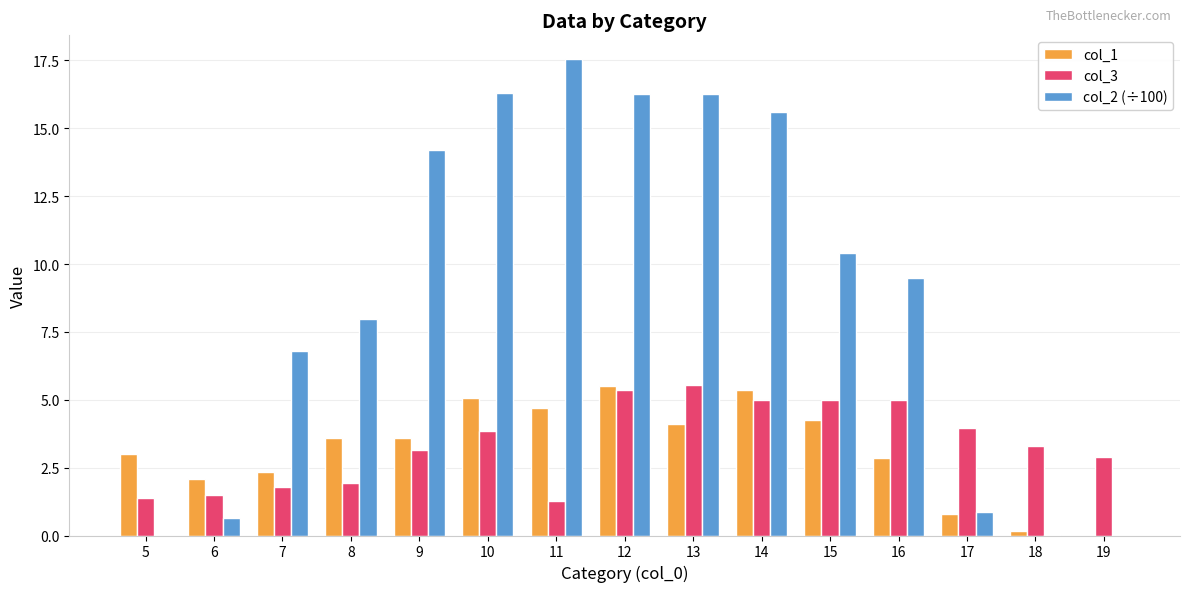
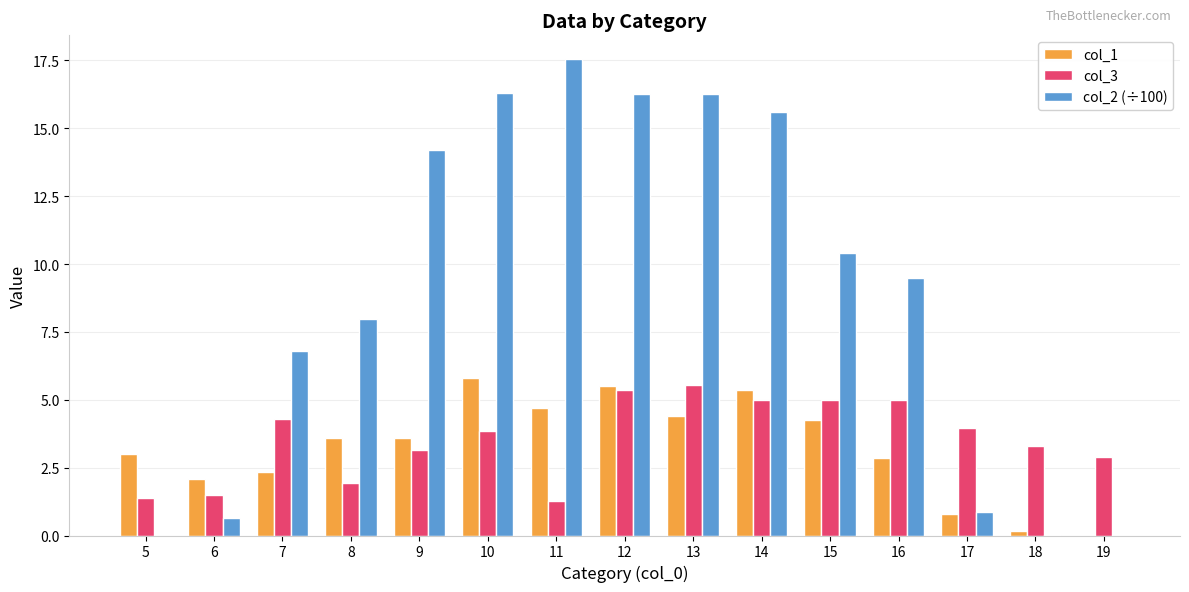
col_3, 7: 1.8 -> 4.3
col_1, 10: 5.1 -> 5.8
col_1, 13: 4.1 -> 4.4
